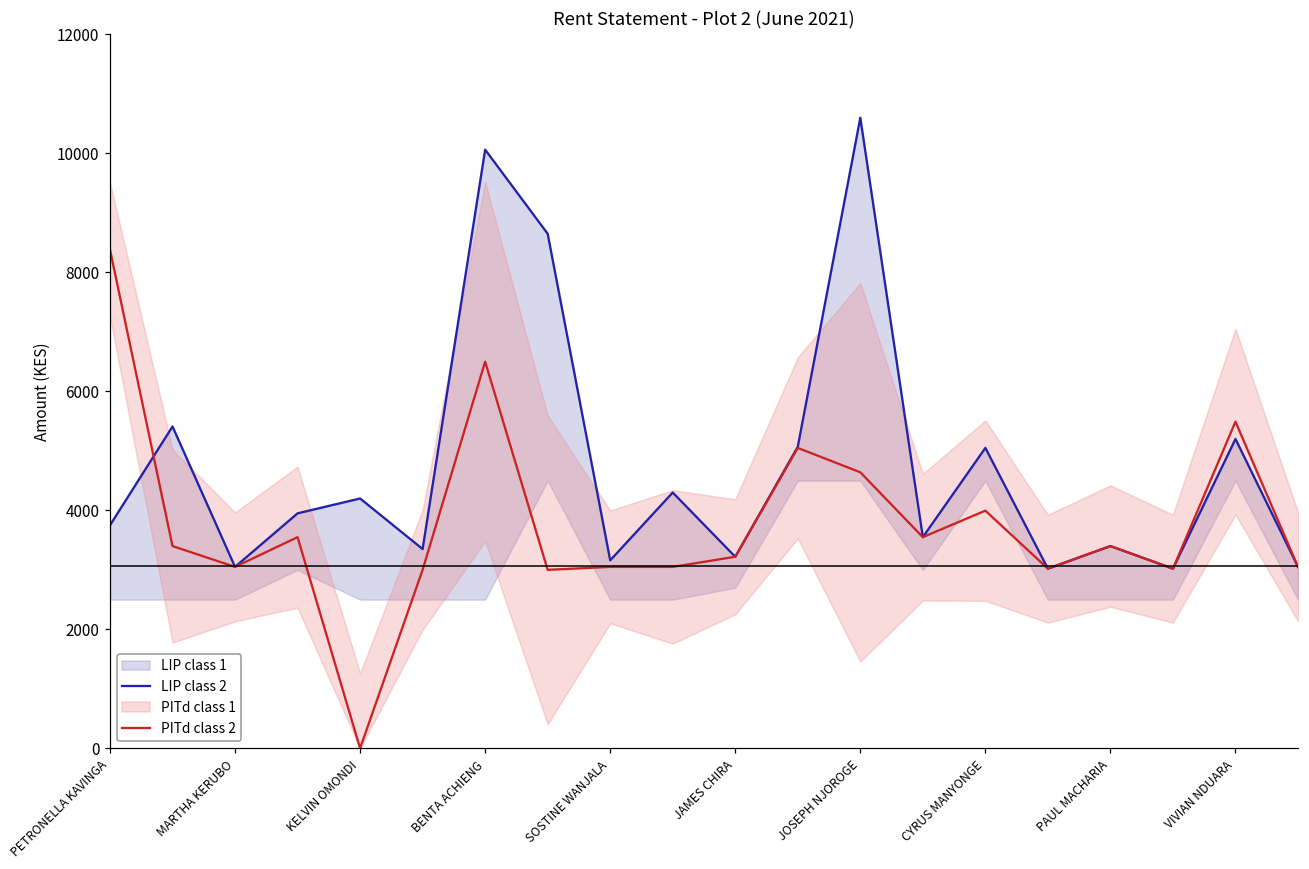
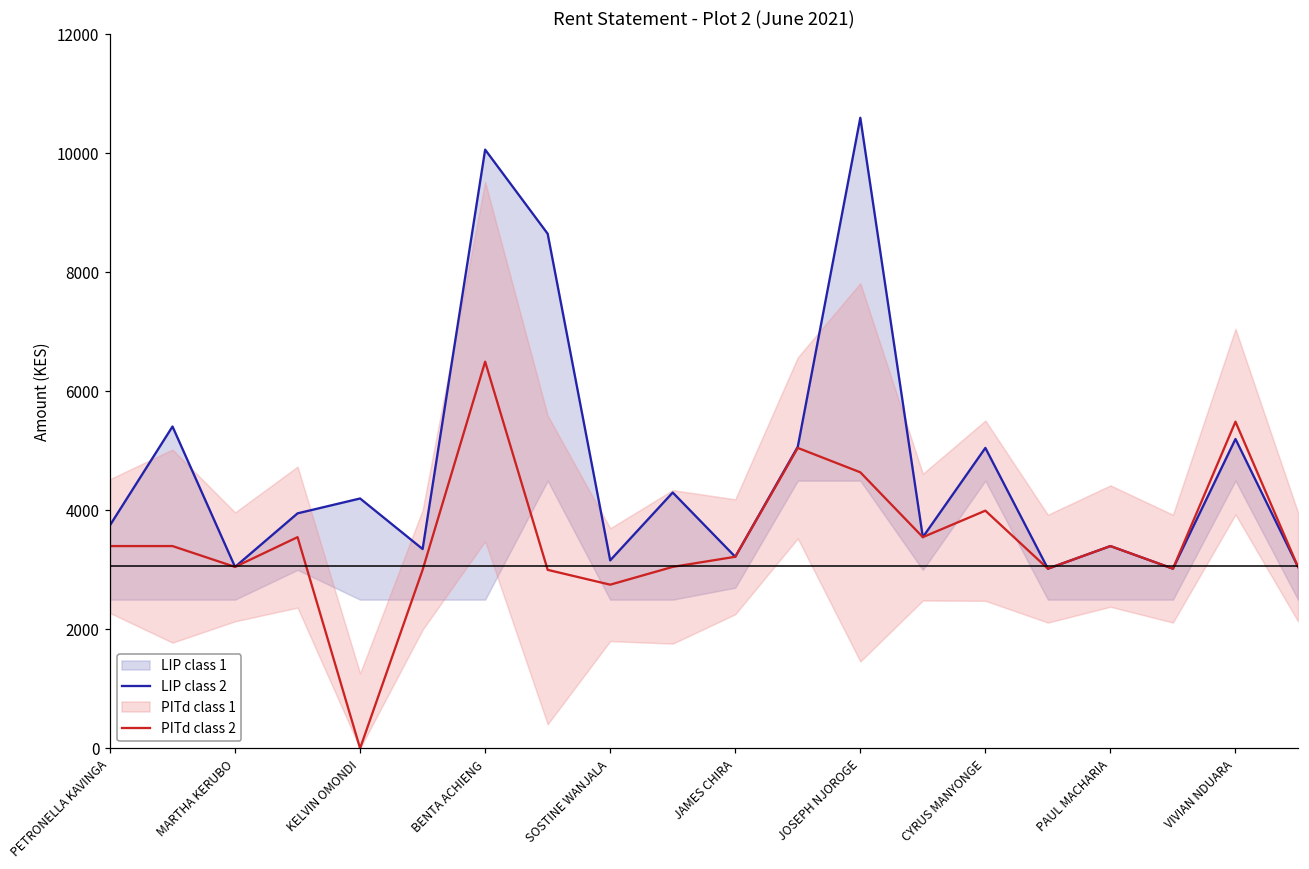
PITd class 2, PETRONELLA KAVINGA: 8400 -> 3400
PITd class 2, SOSTINE WANJALA: 3100 -> 2800
